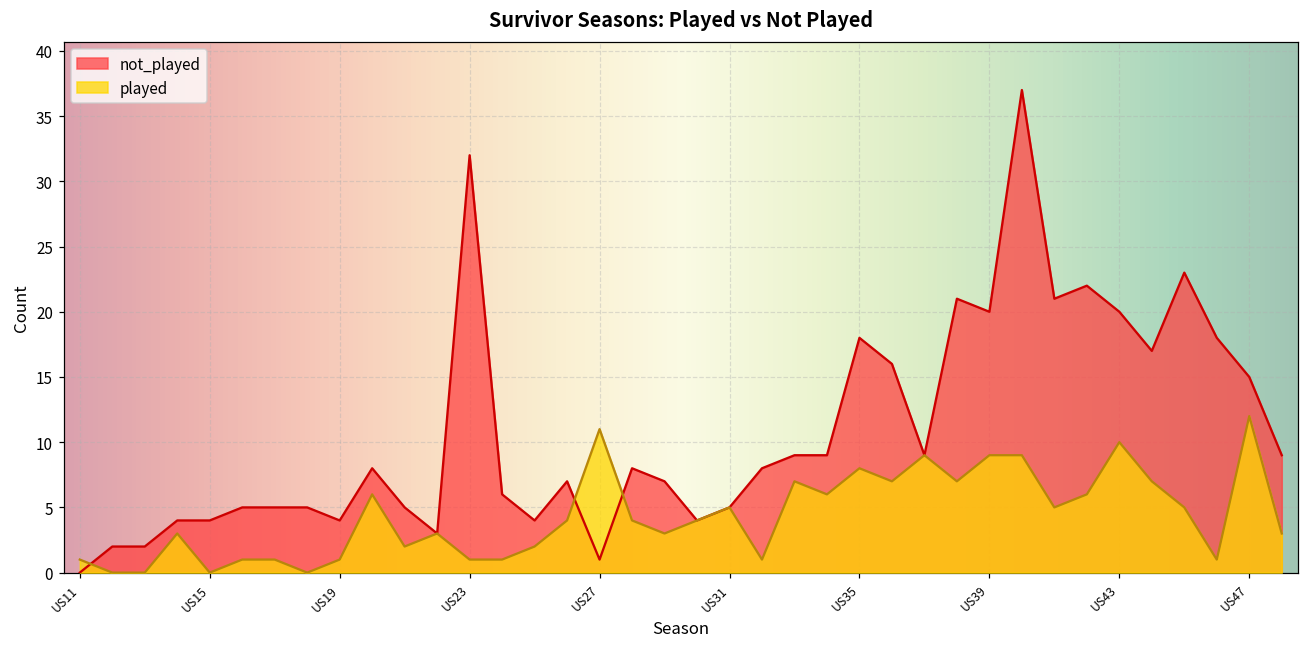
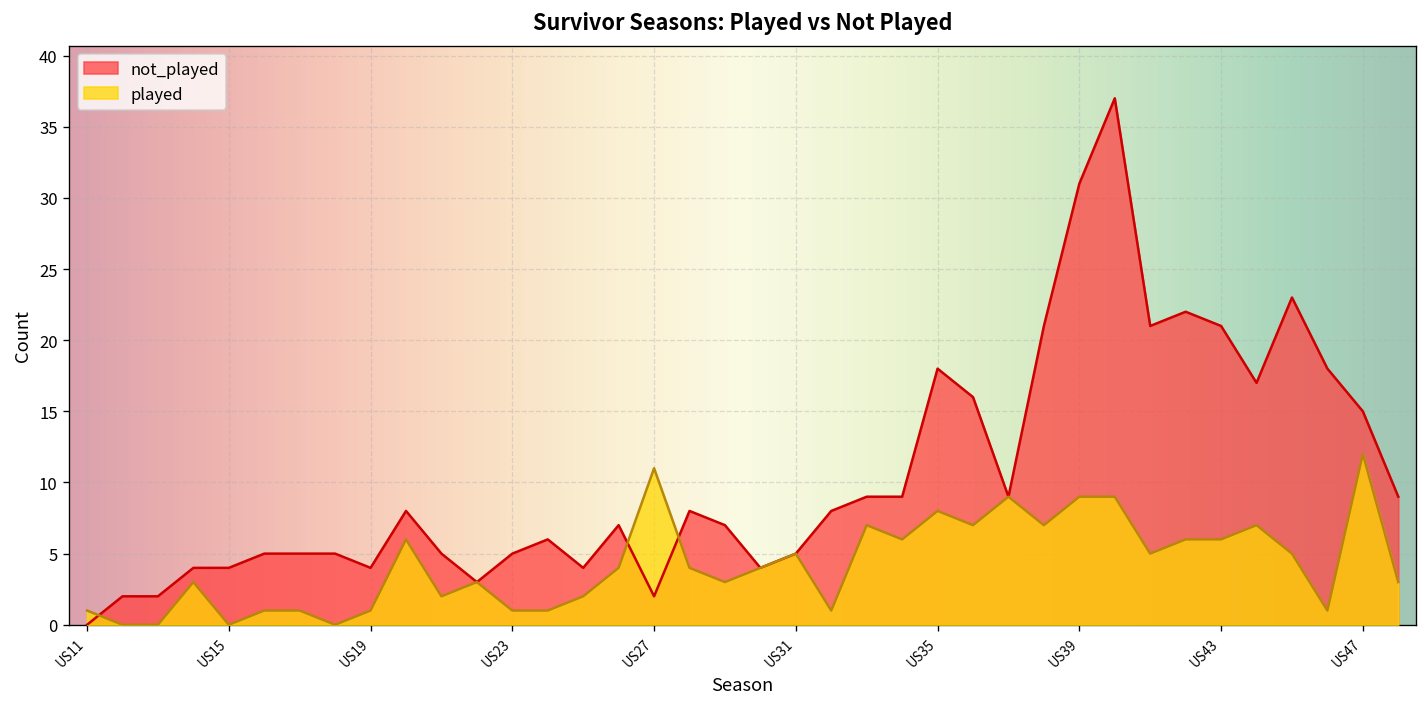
not_played, US23: 32 -> 5
not_played, US27: 1 -> 2
not_played, US39: 20 -> 31
not_played, US43: 20 -> 21
played, US43: 10 -> 6
